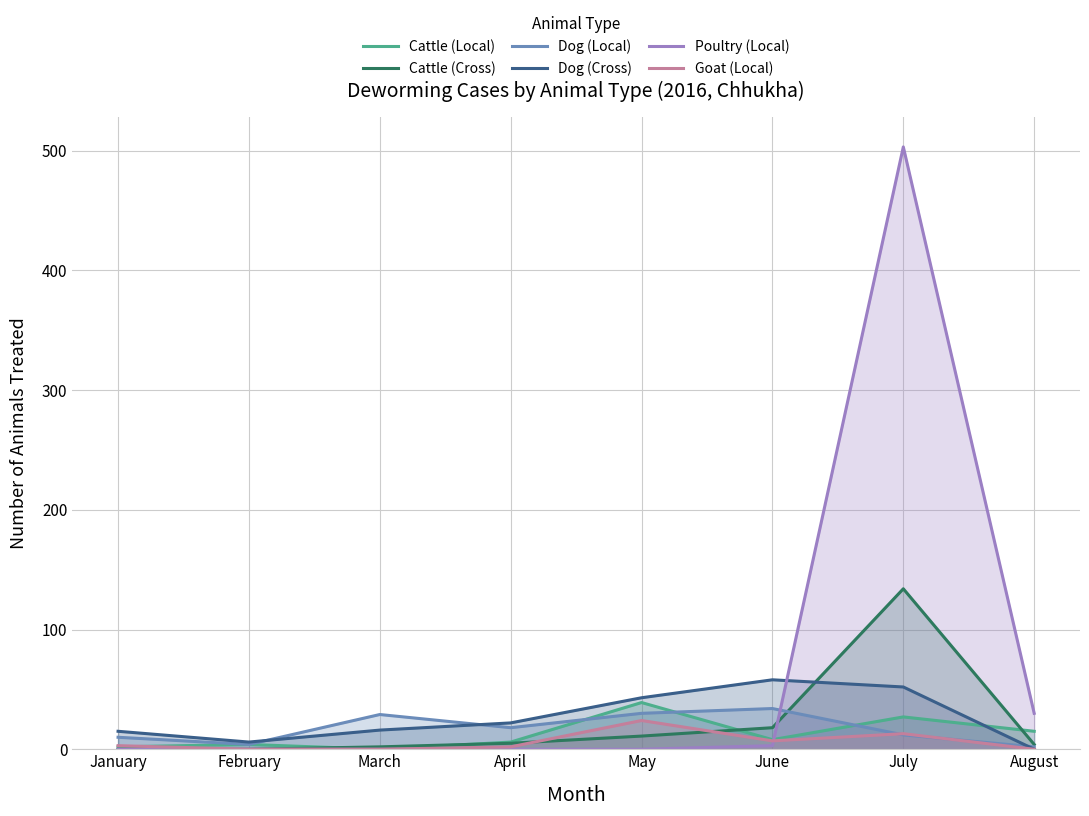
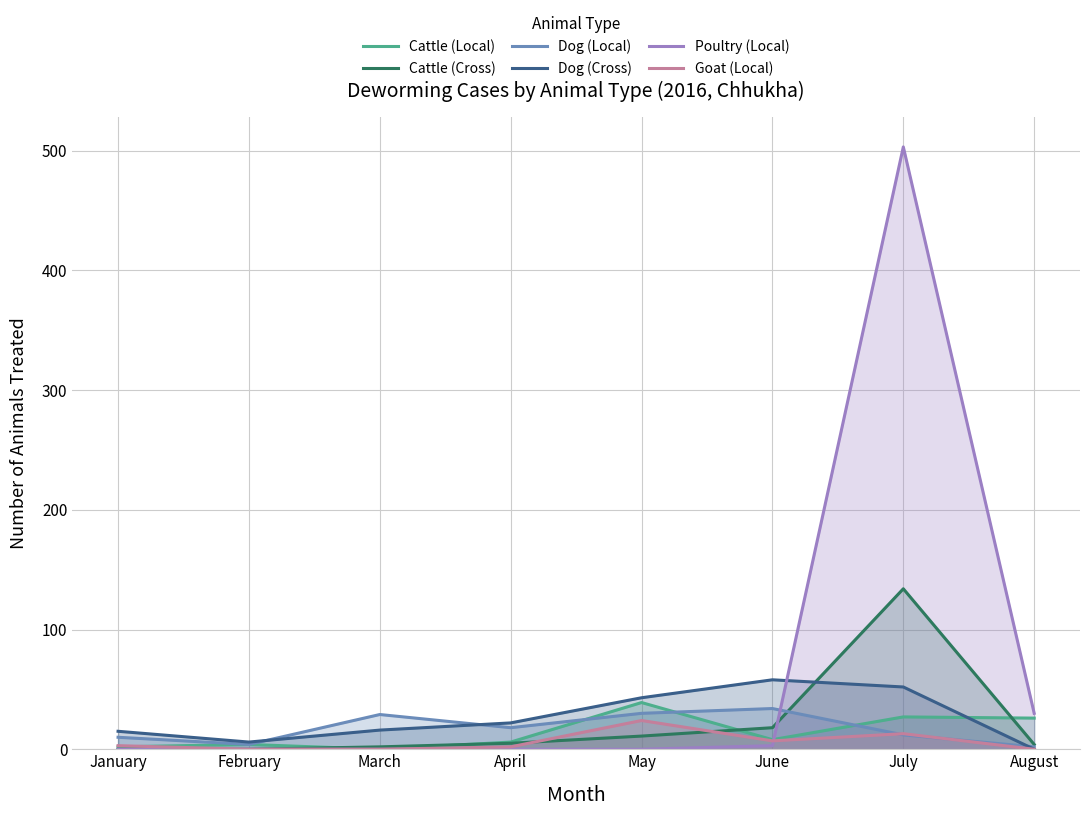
Cattle (Local), August: 15 -> 26
